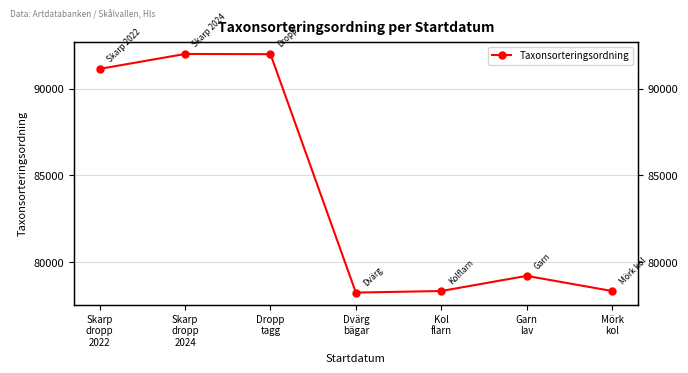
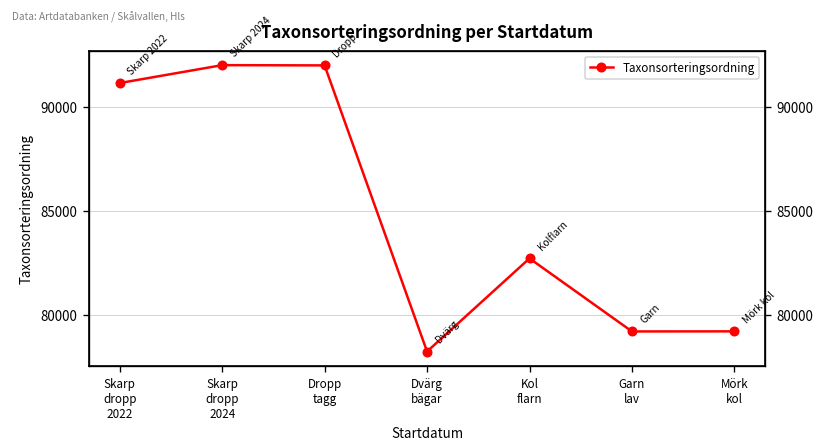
Kol flarn: 78300 -> 82700
Mörk kol: 78300 -> 79200
